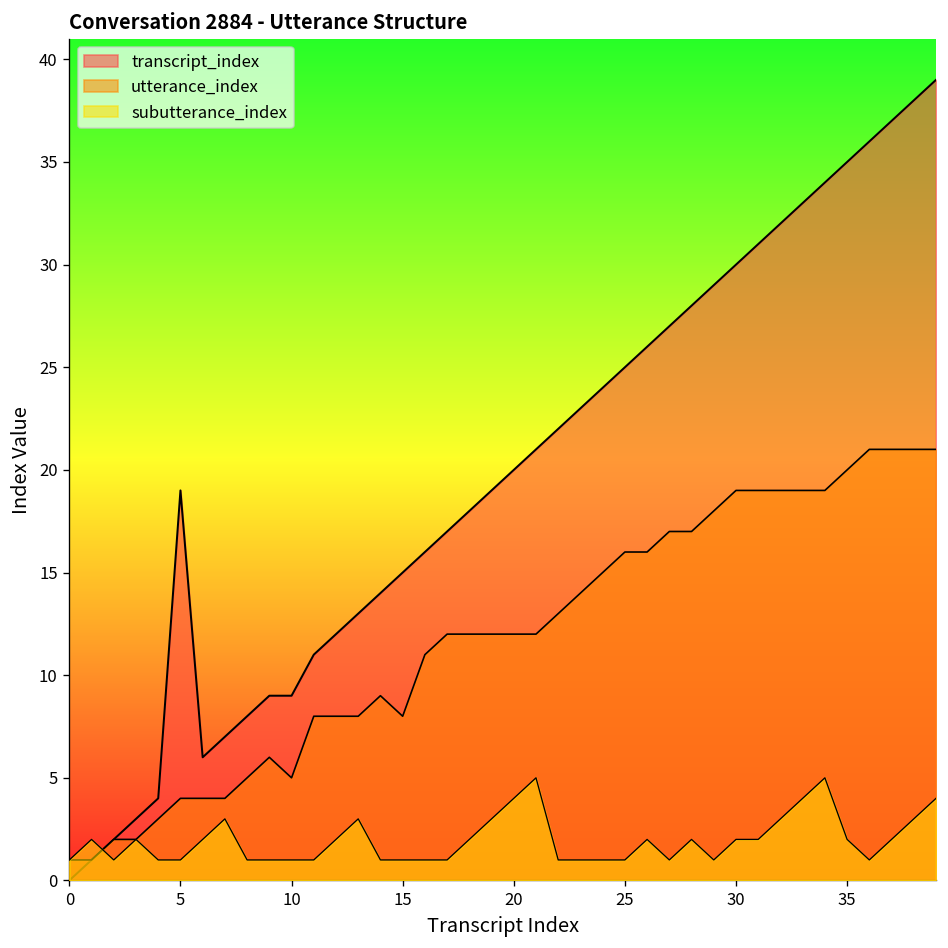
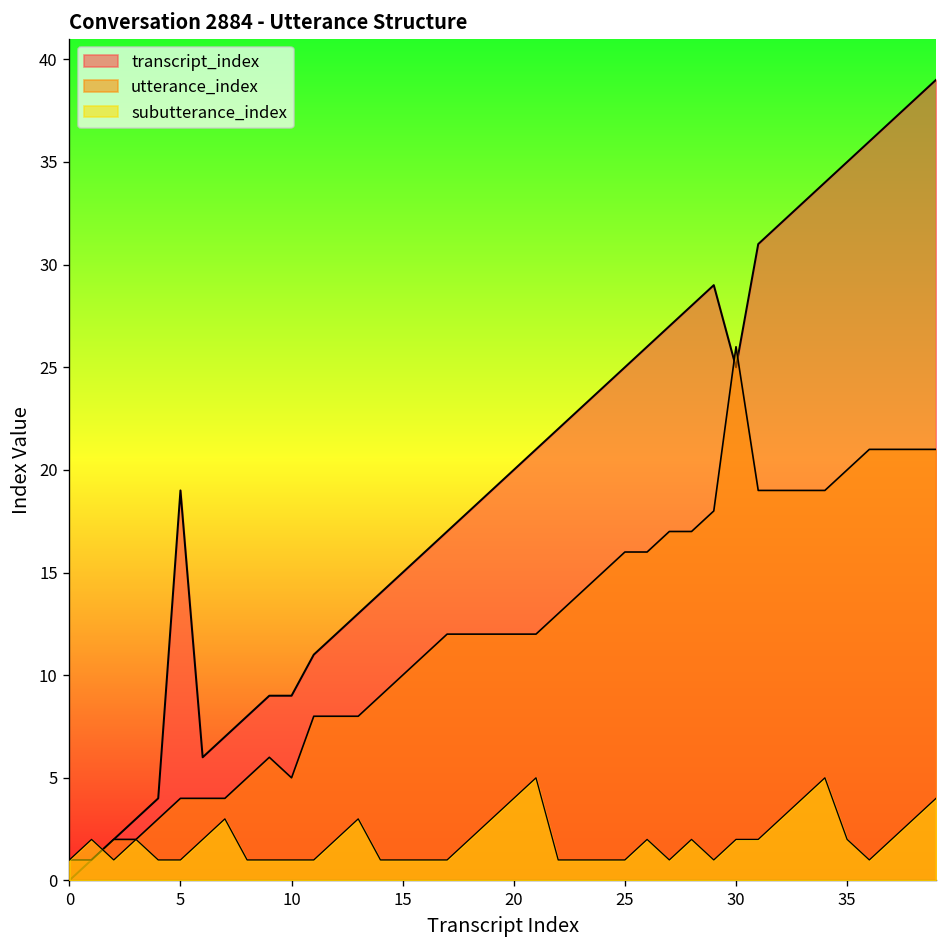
utterance_index, 15: 8 -> 10
transcript_index, 30: 30 -> 25
utterance_index, 30: 19 -> 26
